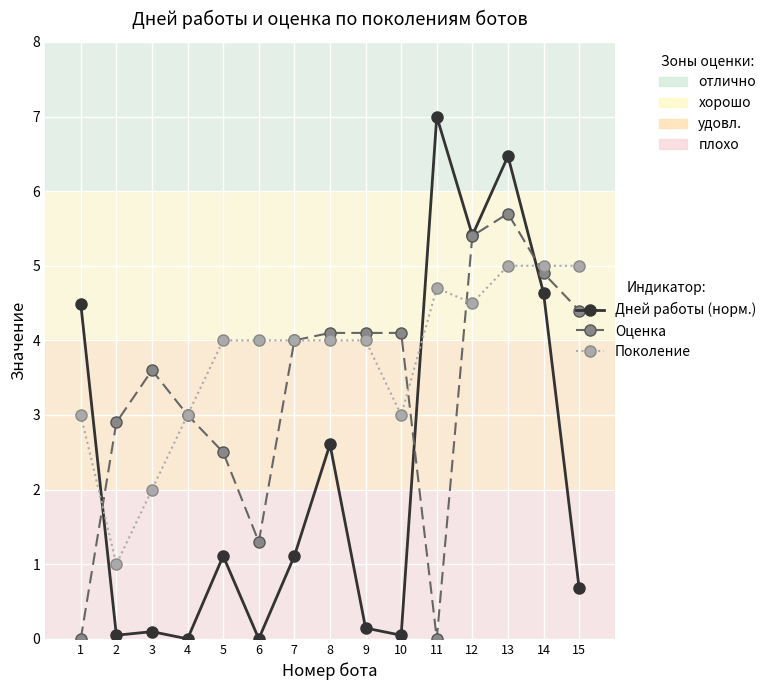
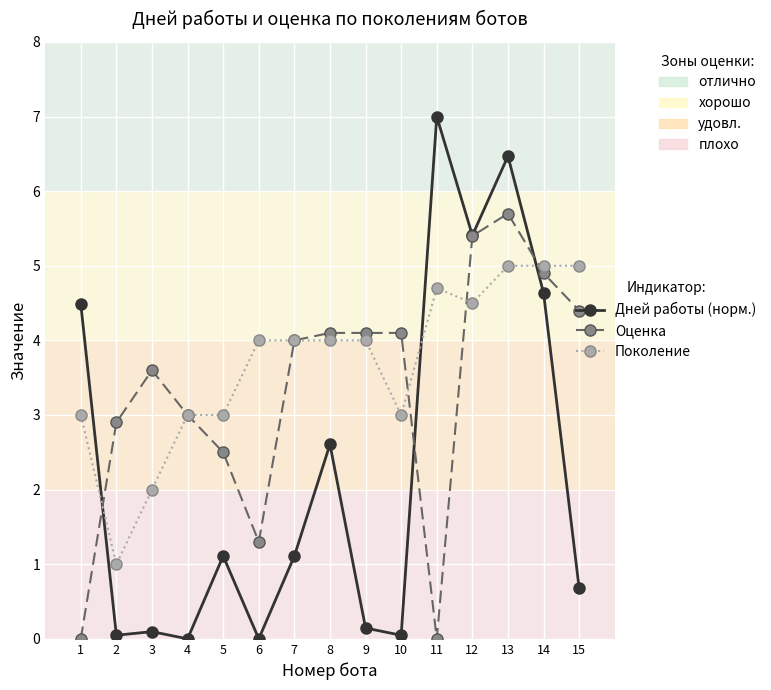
Поколение, 5: 4 -> 3
